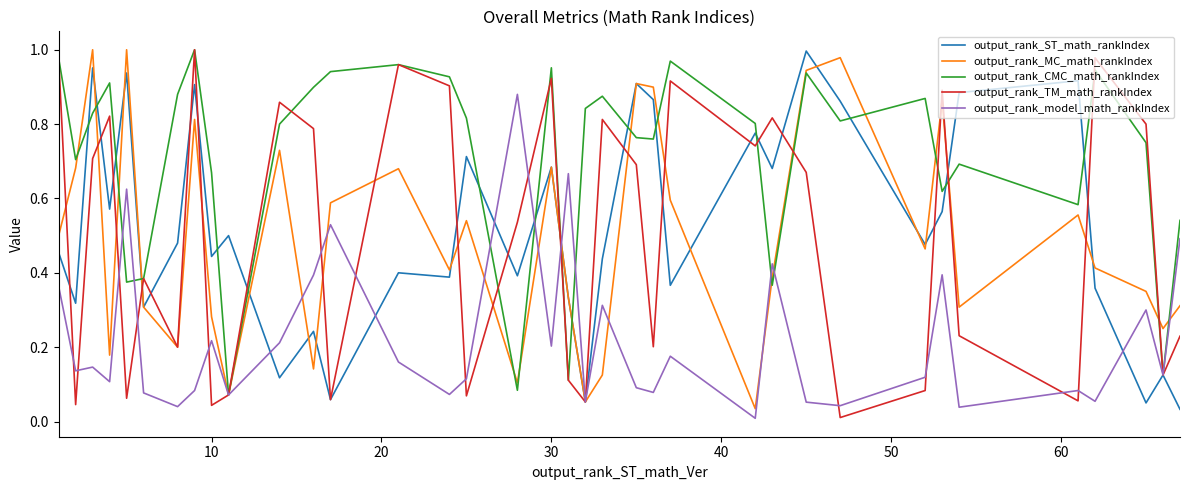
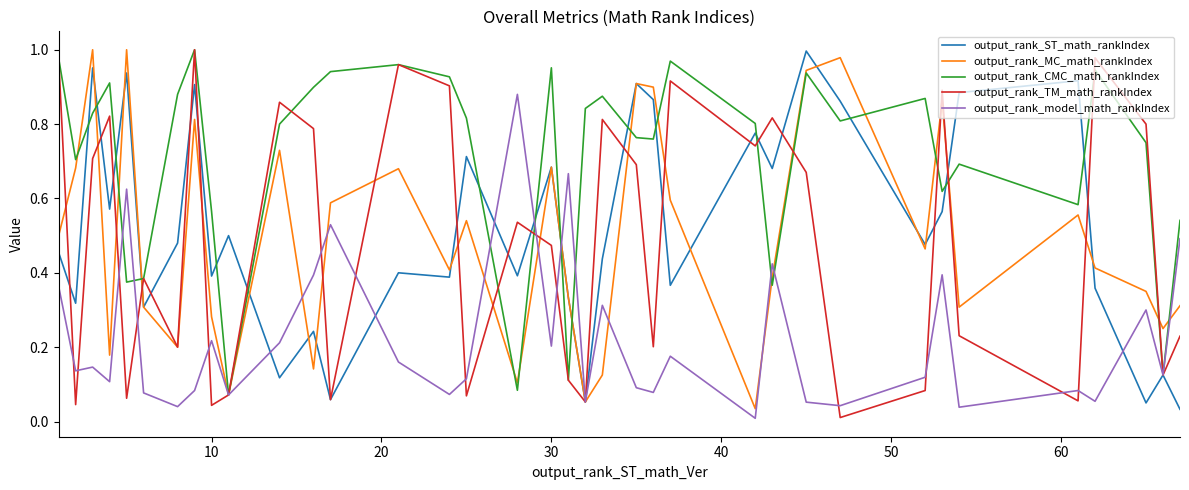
output_rank_ST_math_rankIndex, 10: 0.44 -> 0.39
output_rank_CMC_math_rankIndex, 10: 0.67 -> 0.57
output_rank_TM_math_rankIndex, 30: 0.92 -> 0.47
